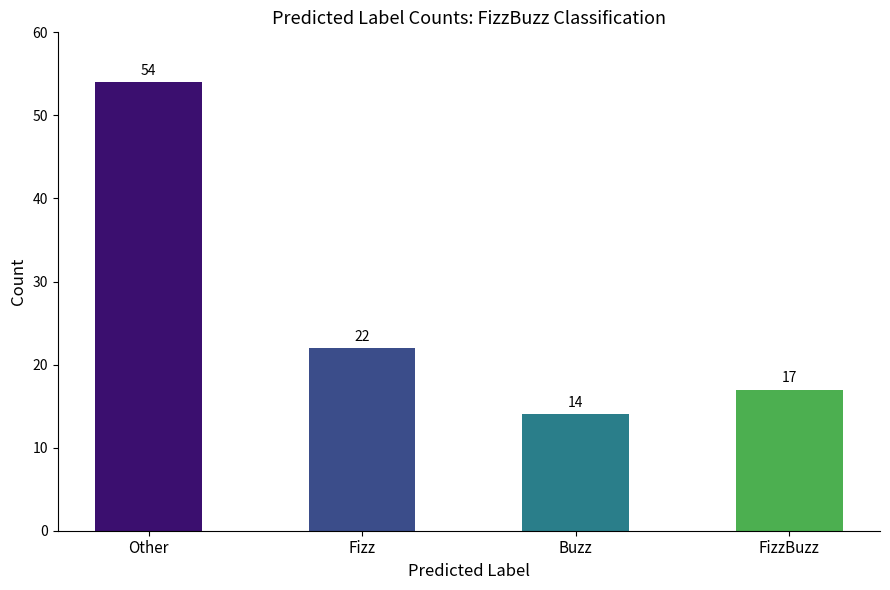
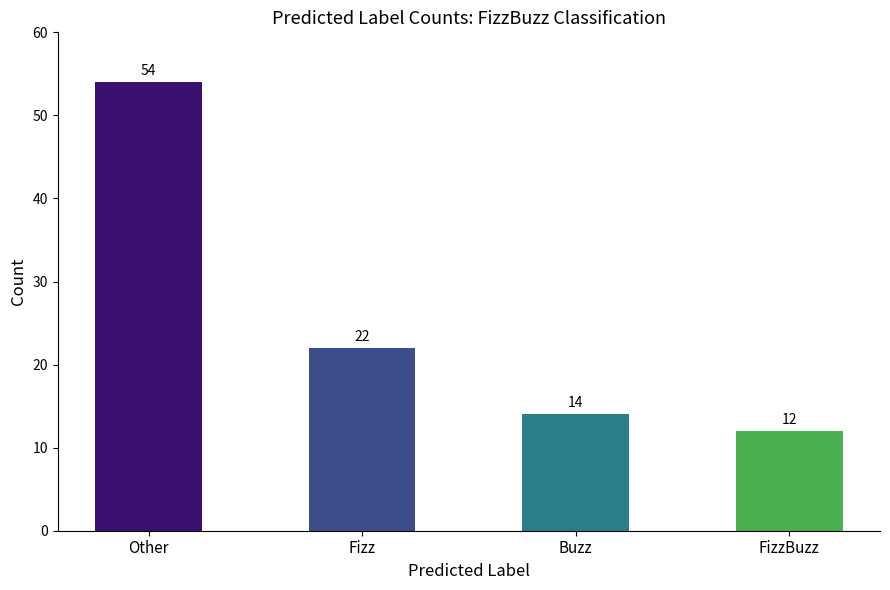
FizzBuzz: 17 -> 12
